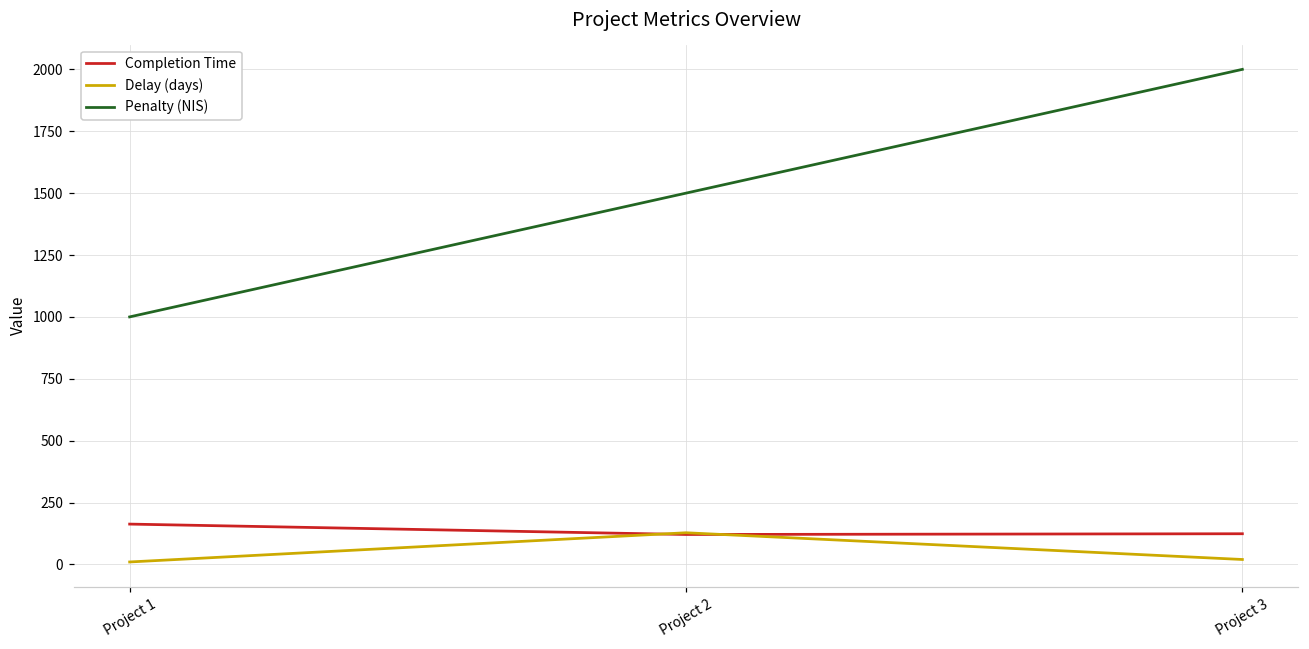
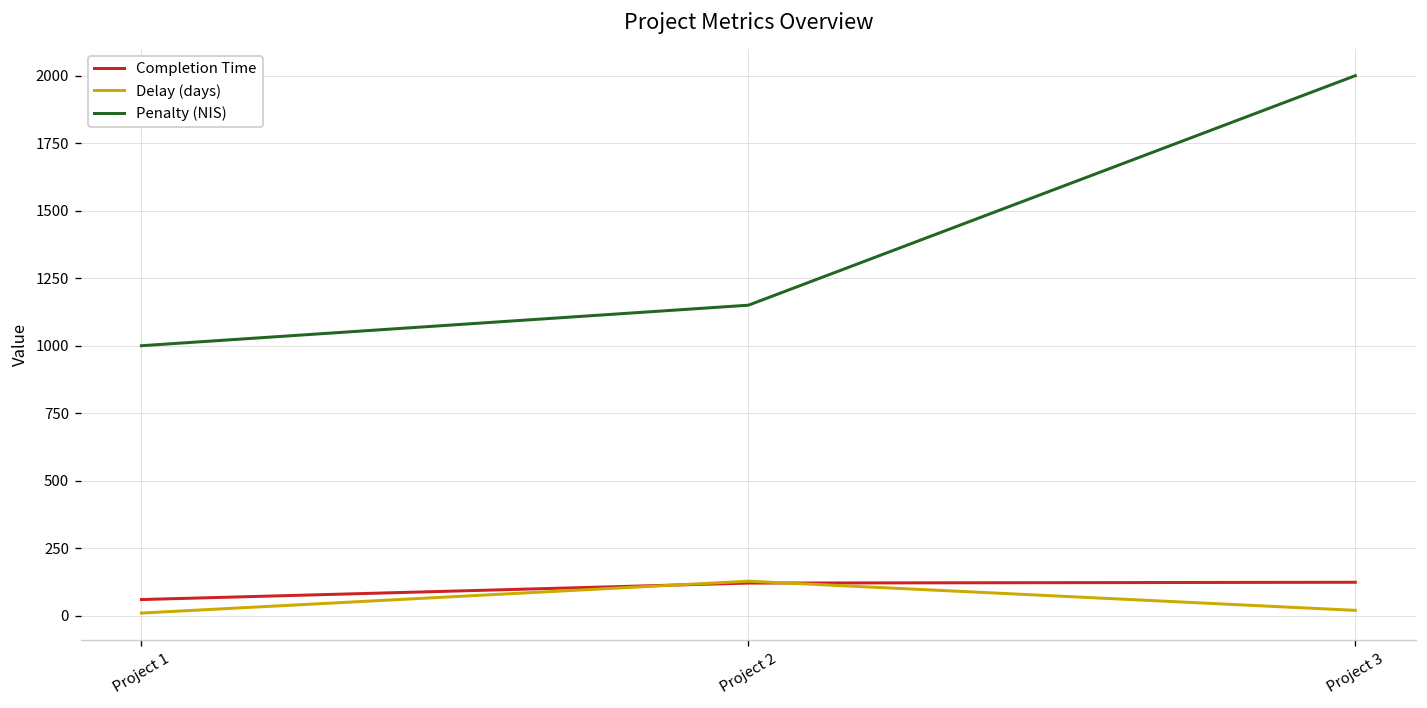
Completion Time, Project 1: 160 -> 60
Penalty (NIS), Project 2: 1500 -> 1150
